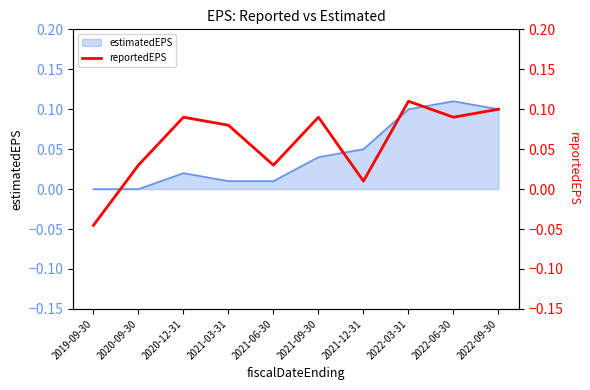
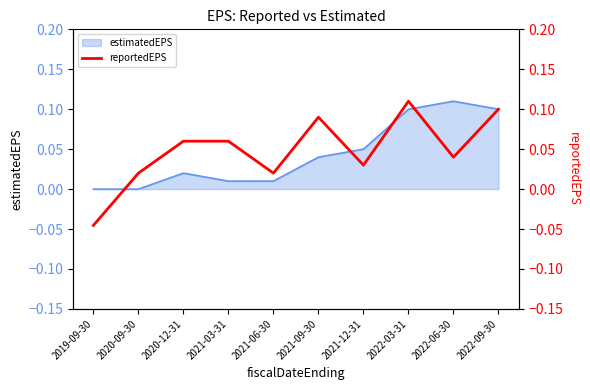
reportedEPS, 2020-09-30: 0.03 -> 0.02
reportedEPS, 2020-12-31: 0.09 -> 0.06
reportedEPS, 2021-03-31: 0.08 -> 0.06
reportedEPS, 2021-06-30: 0.03 -> 0.02
reportedEPS, 2021-12-31: 0.01 -> 0.03
reportedEPS, 2022-06-30: 0.09 -> 0.04
